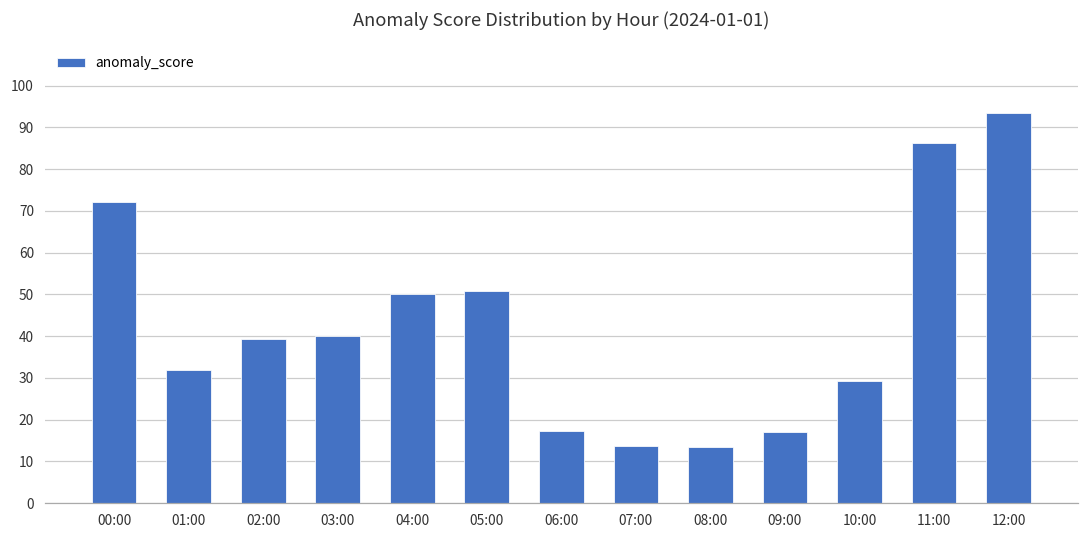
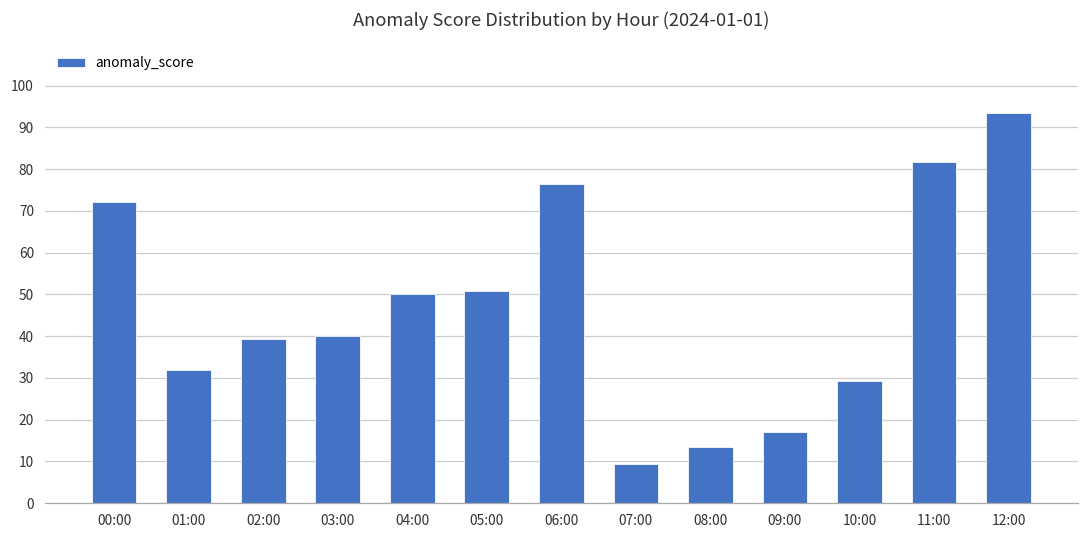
06:00: 17 -> 76
07:00: 14 -> 9
11:00: 86 -> 82
